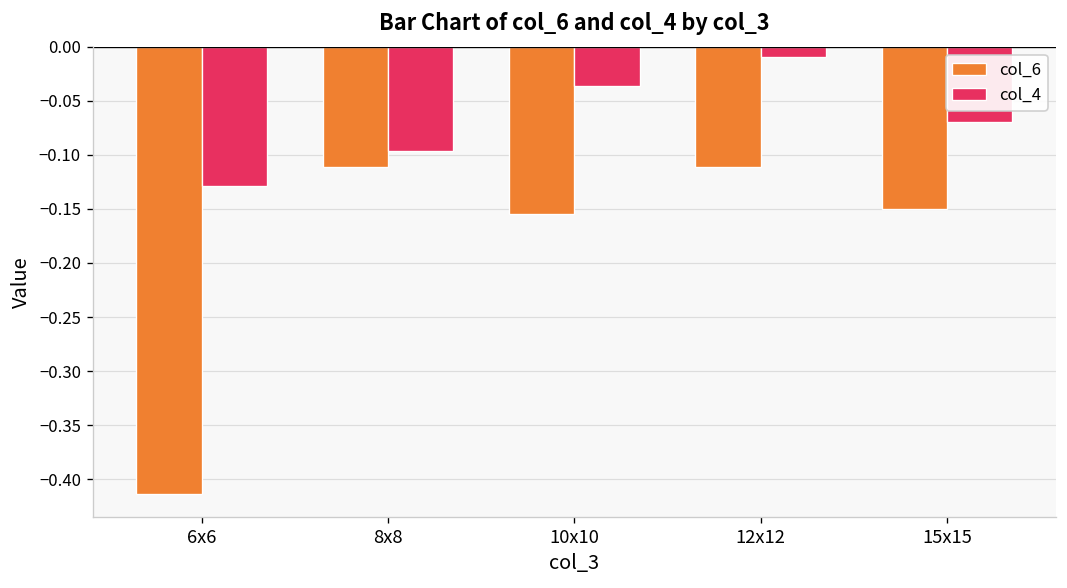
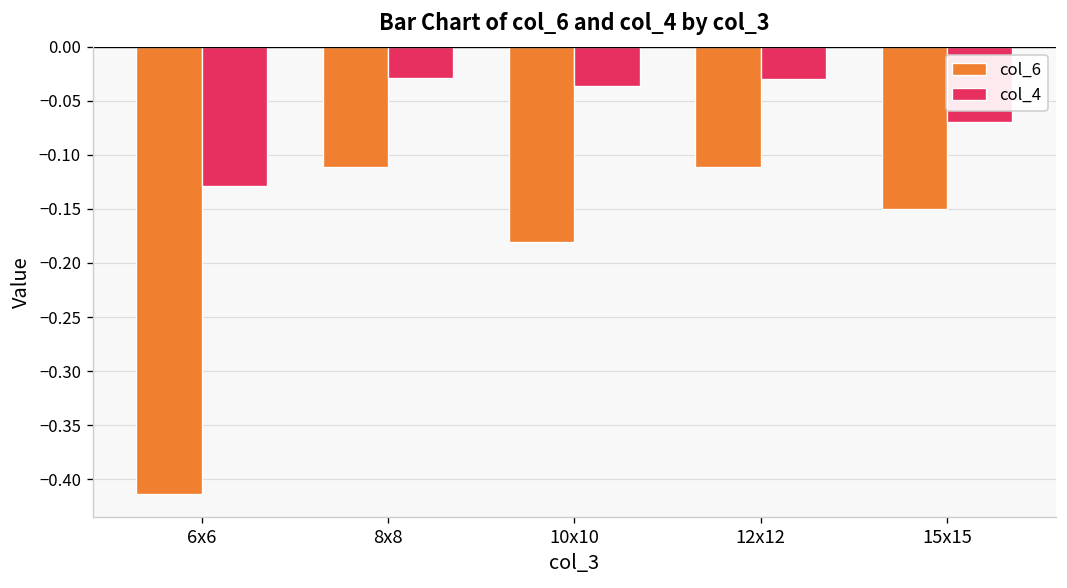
col_4, 8x8: -0.10 -> -0.03
col_6, 10x10: -0.16 -> -0.18
col_4, 12x12: -0.01 -> -0.03
